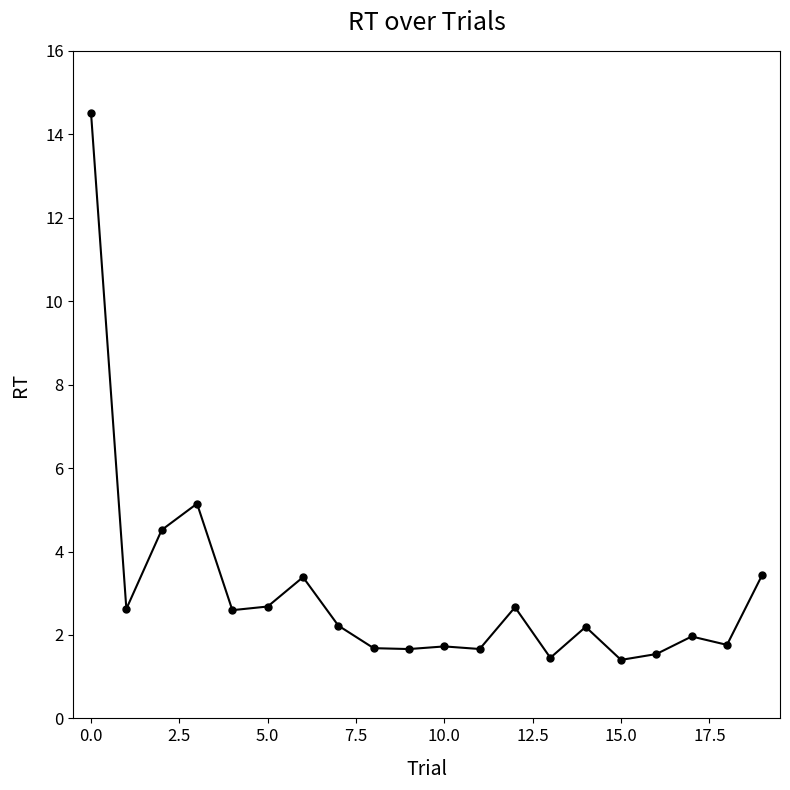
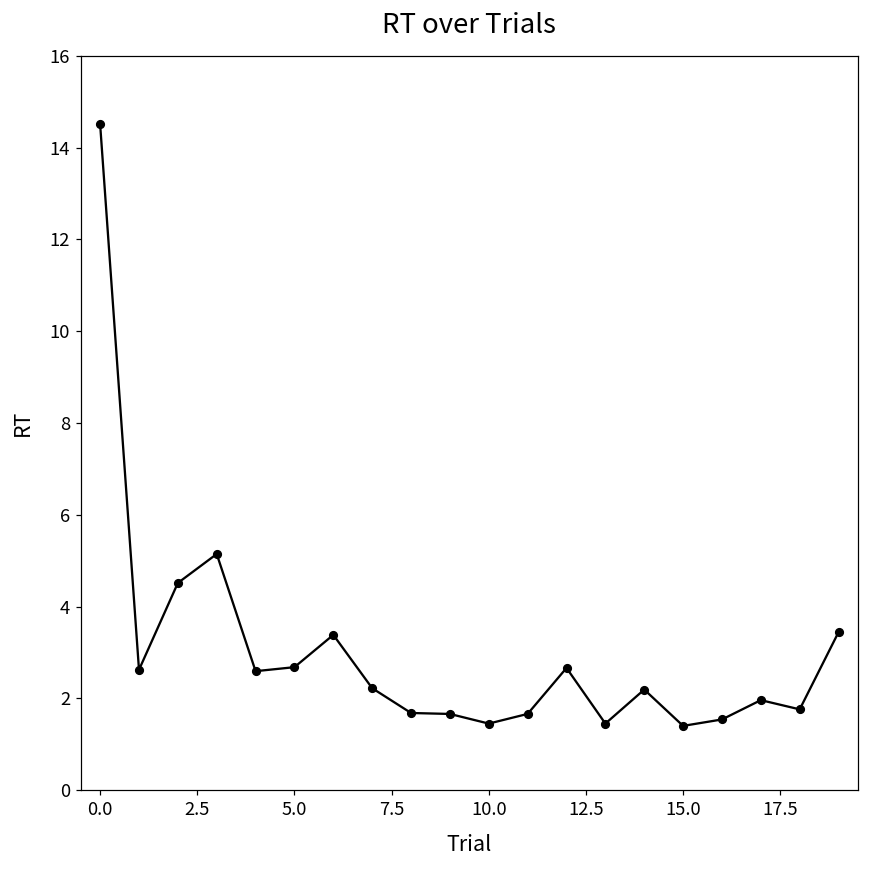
10.0: 1.7 -> 1.5
